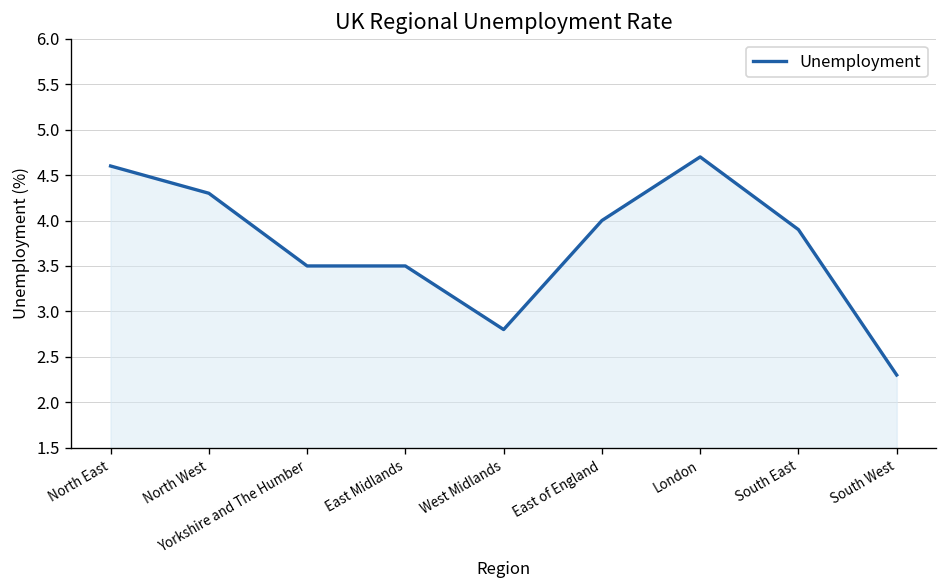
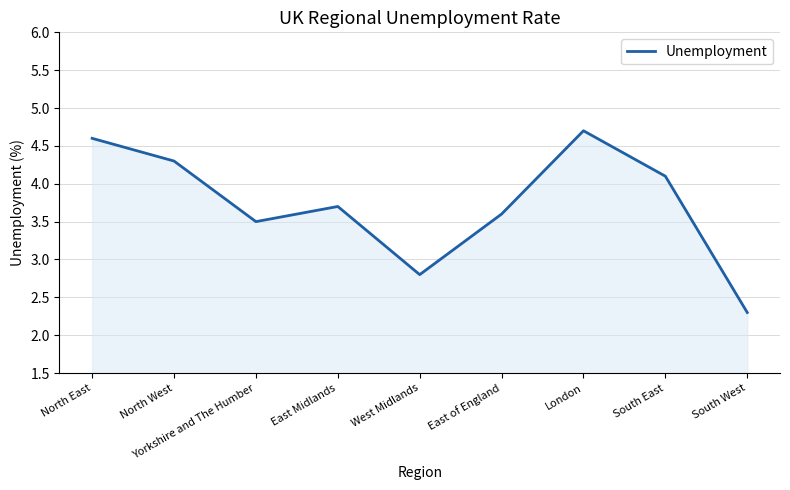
East Midlands: 3.5 -> 3.7
East of England: 4.0 -> 3.6
South East: 3.9 -> 4.1
